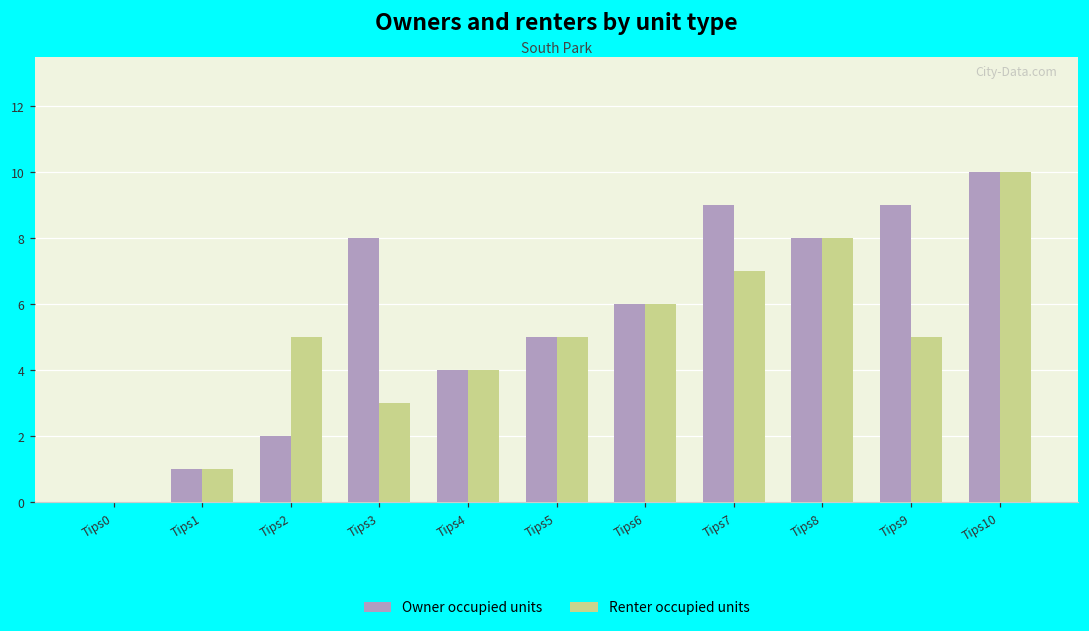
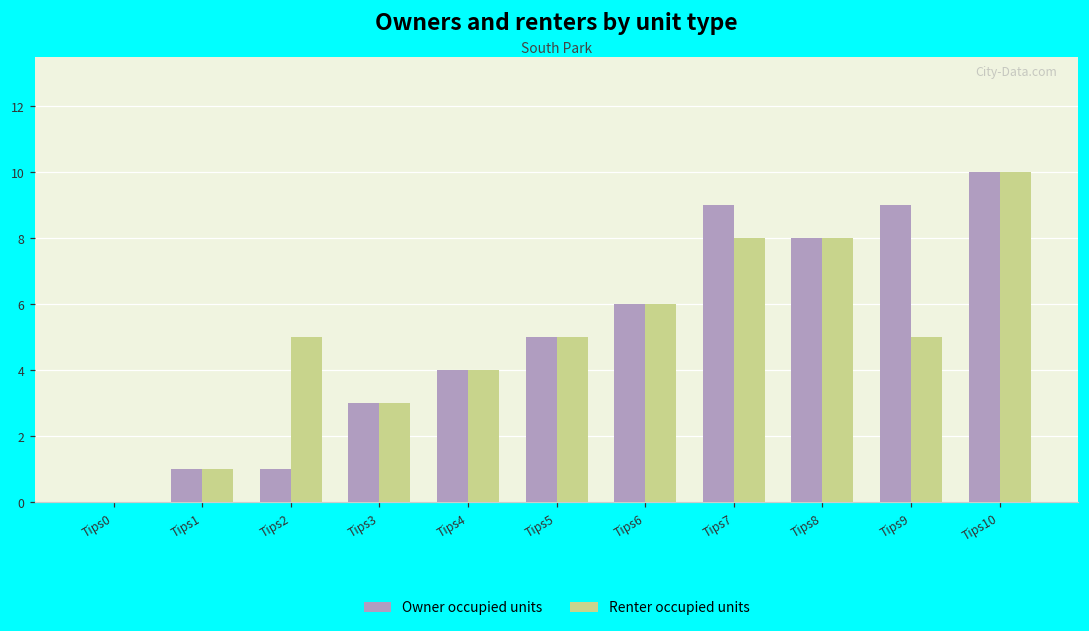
Owner occupied units, Tips2: 2 -> 1
Owner occupied units, Tips3: 8 -> 3
Renter occupied units, Tips7: 7 -> 8
